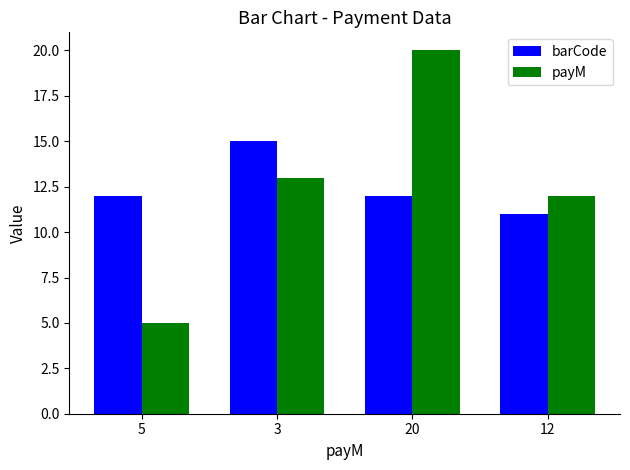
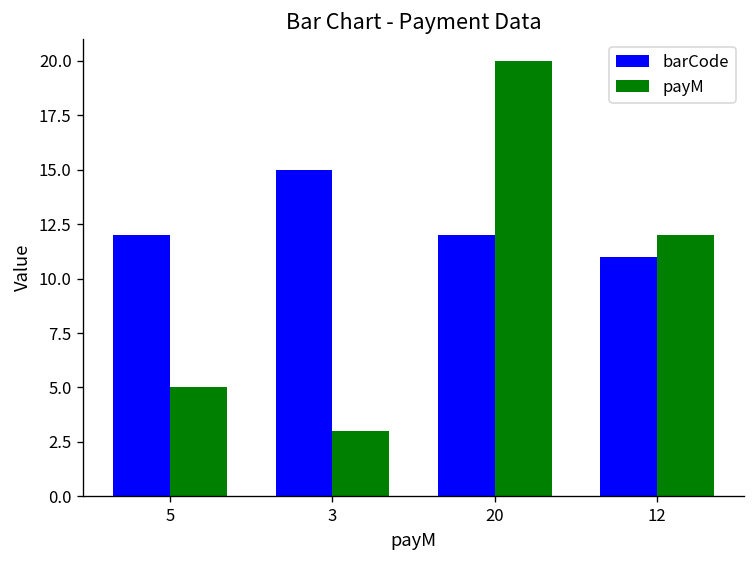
payM, 3: 13 -> 3
